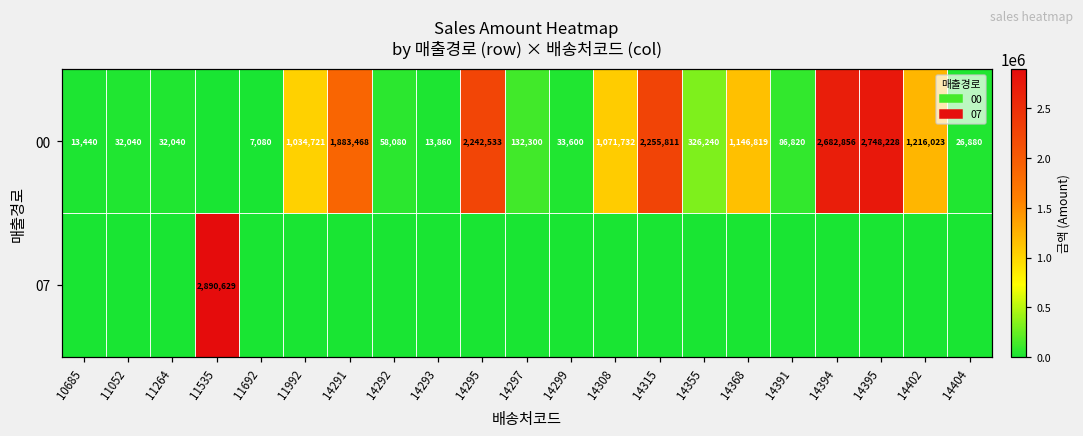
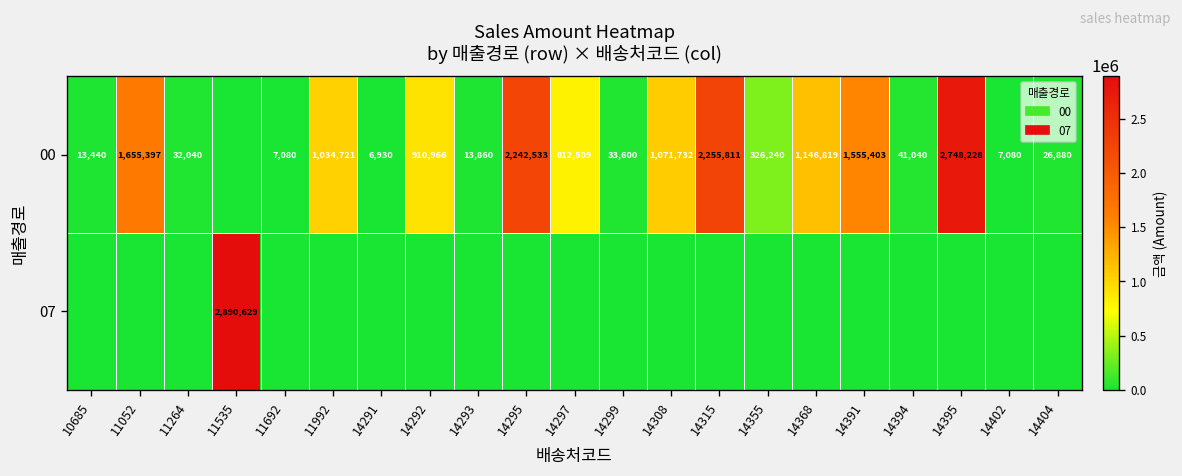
00, 11052: 32,040 -> 1,655,397
00, 14291: 1,883,468 -> 6,930
00, 14292: 58,080 -> 910,966
00, 14297: 132,300 -> 812,509
00, 14391: 86,820 -> 1,555,403
00, 14394: 2,682,856 -> 41,040
00, 14402: 1,216,023 -> 7,080
